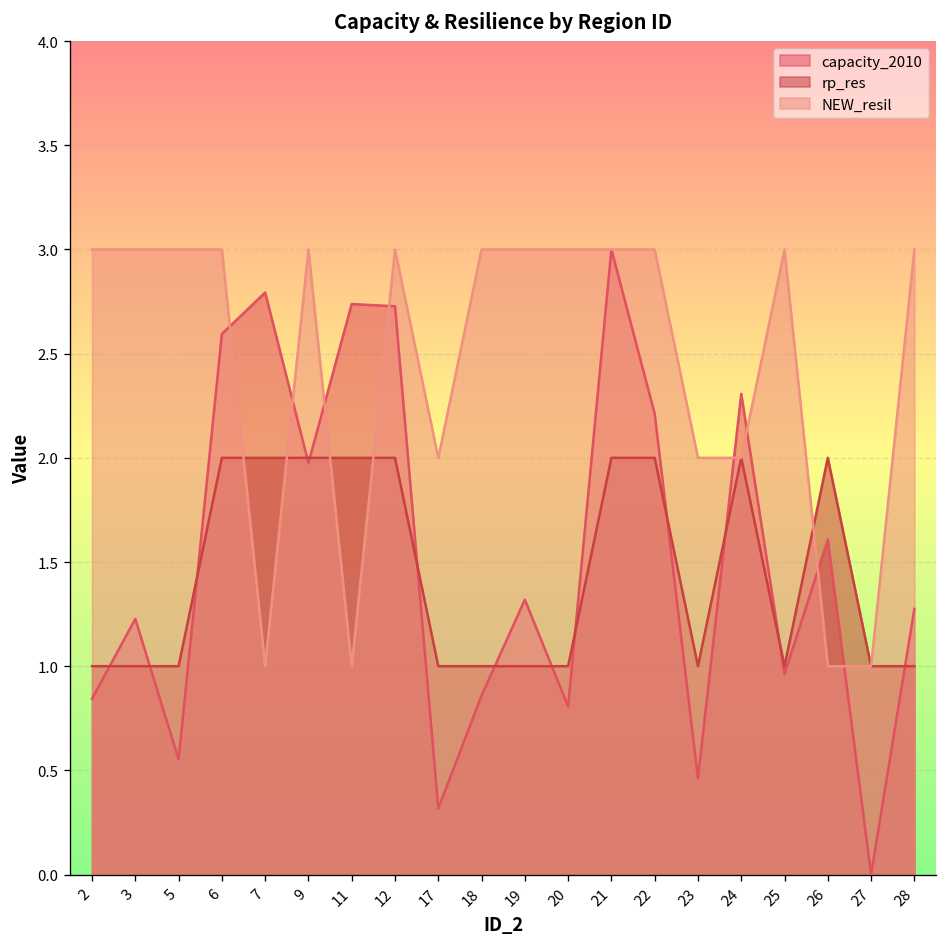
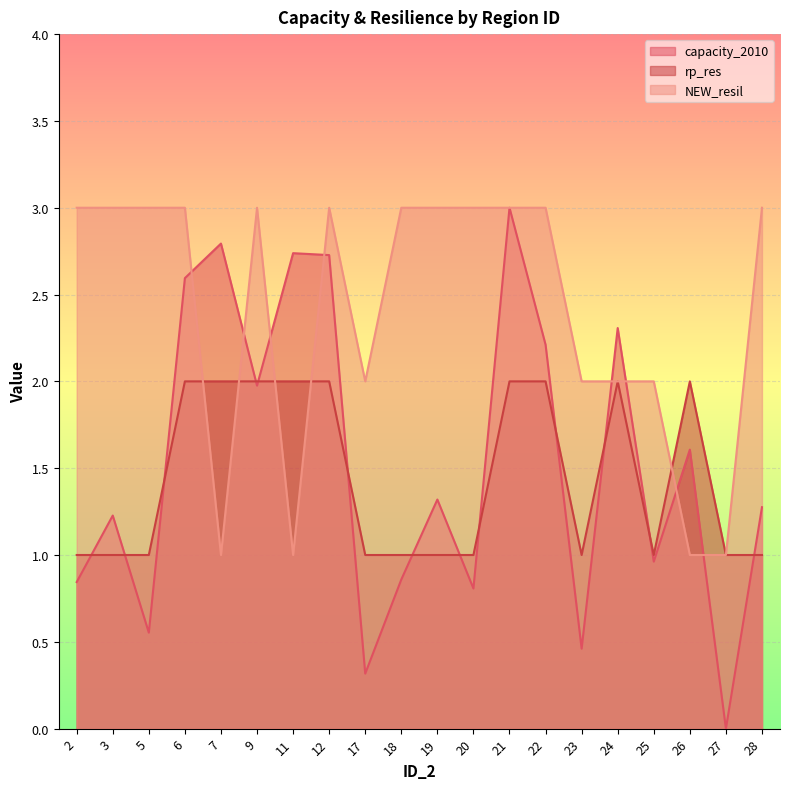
NEW_resil, 25: 3 -> 2
